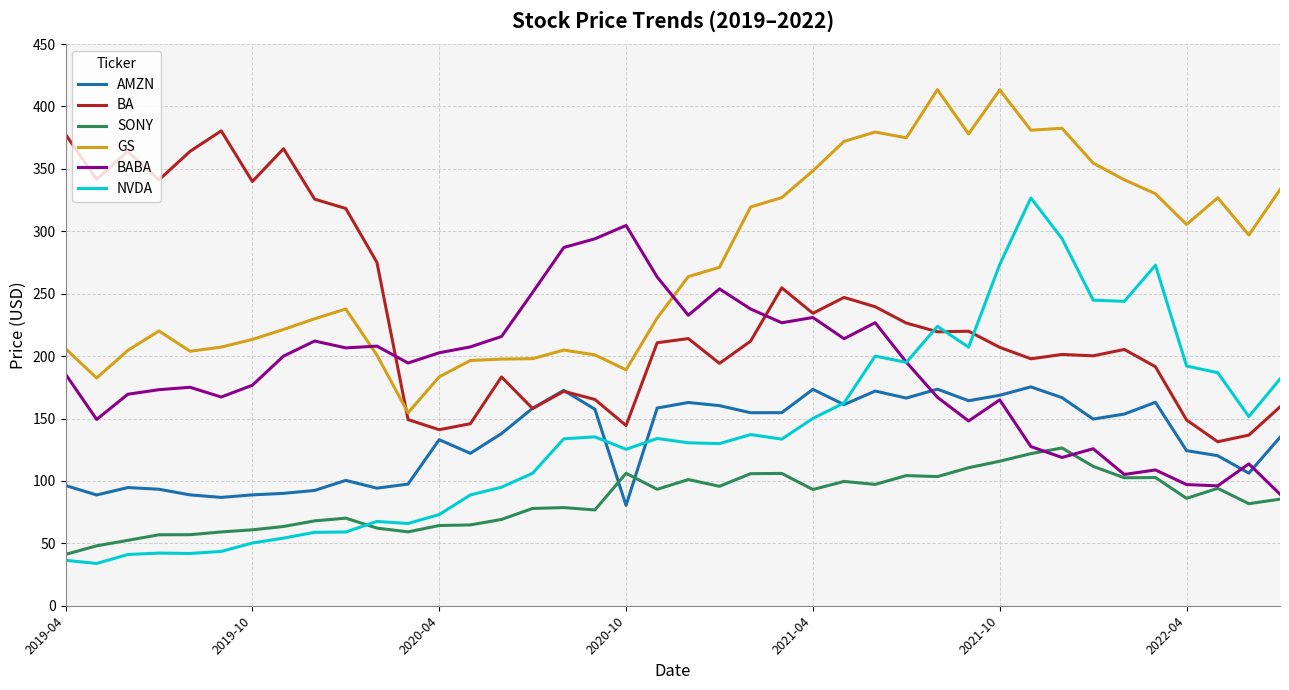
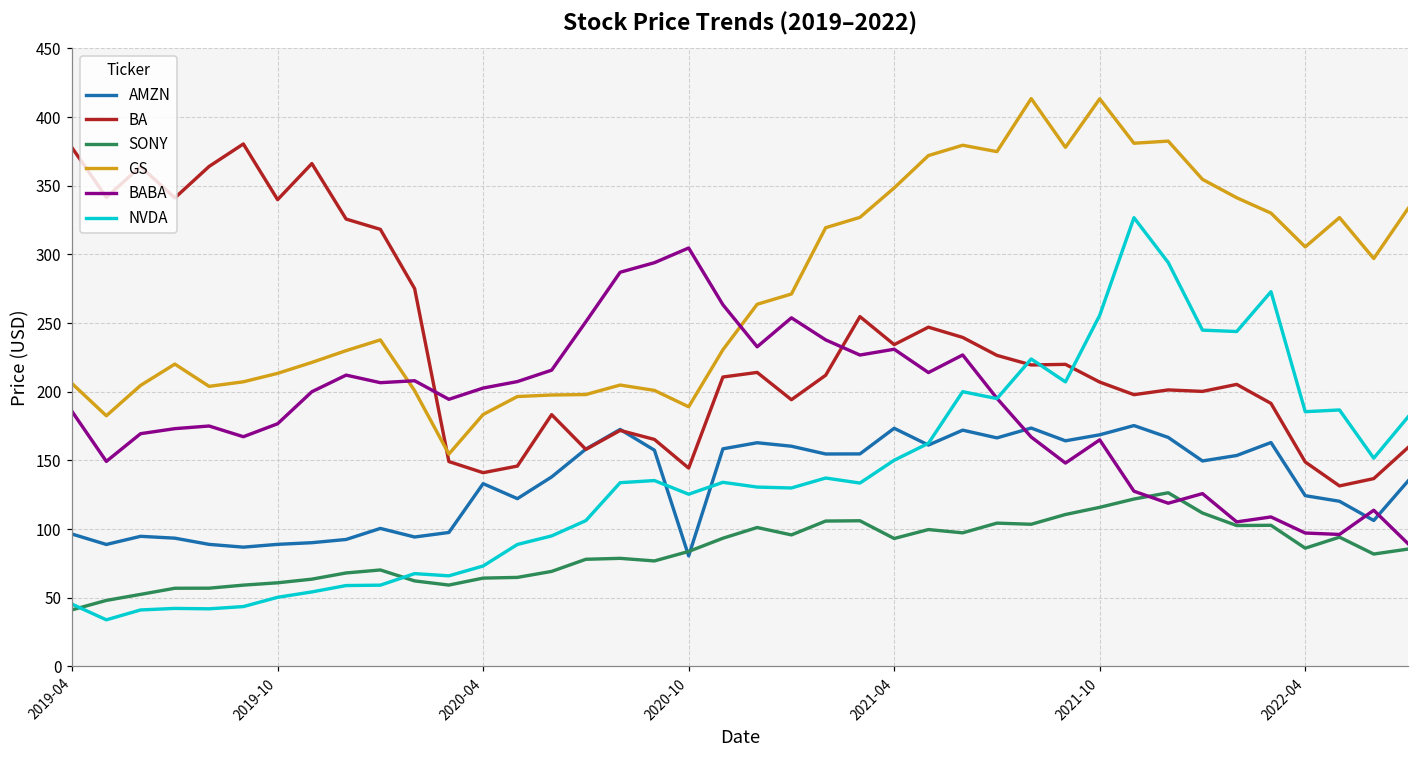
NVDA, 2019-04: 36 -> 45
SONY, 2020-10: 106 -> 84
NVDA, 2021-10: 273 -> 256
NVDA, 2022-04: 192 -> 185
